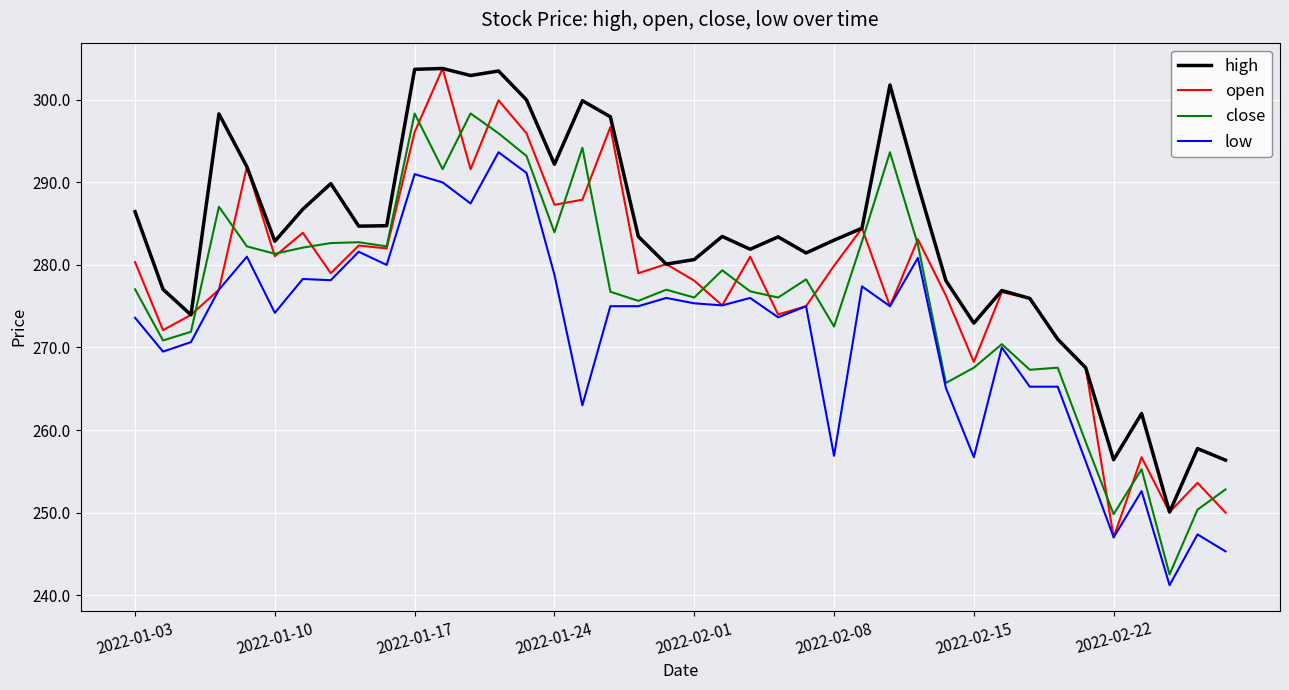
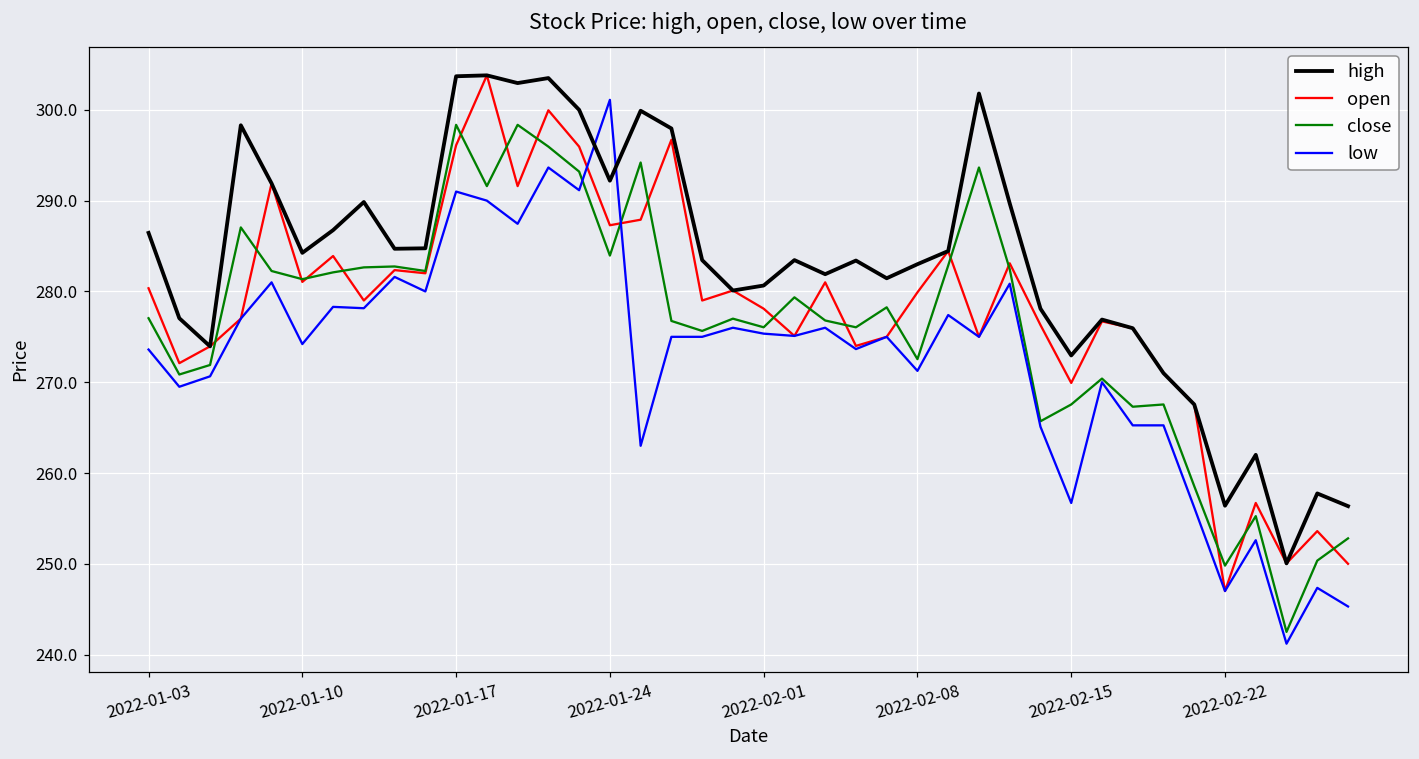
high, 2022-01-10: 283 -> 284
low, 2022-01-24: 279 -> 301
low, 2022-02-08: 257 -> 271
open, 2022-02-15: 268 -> 270
